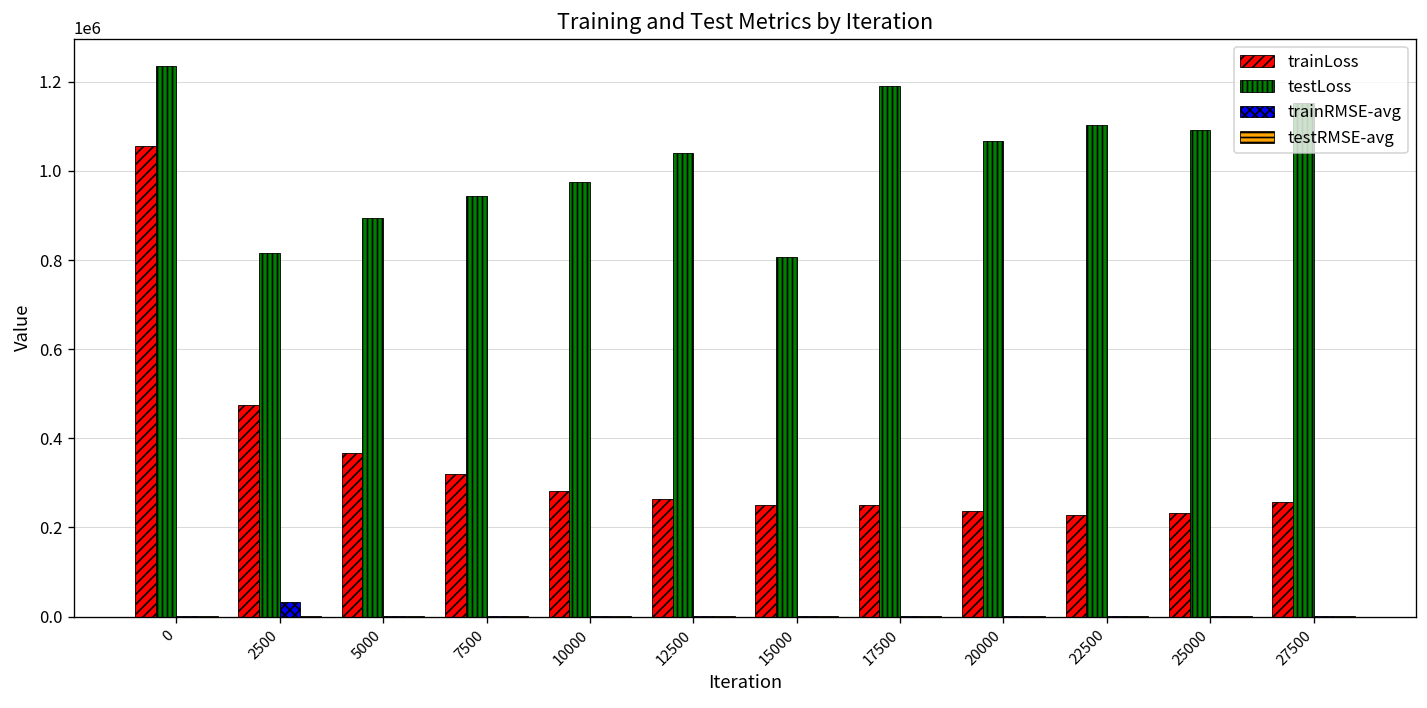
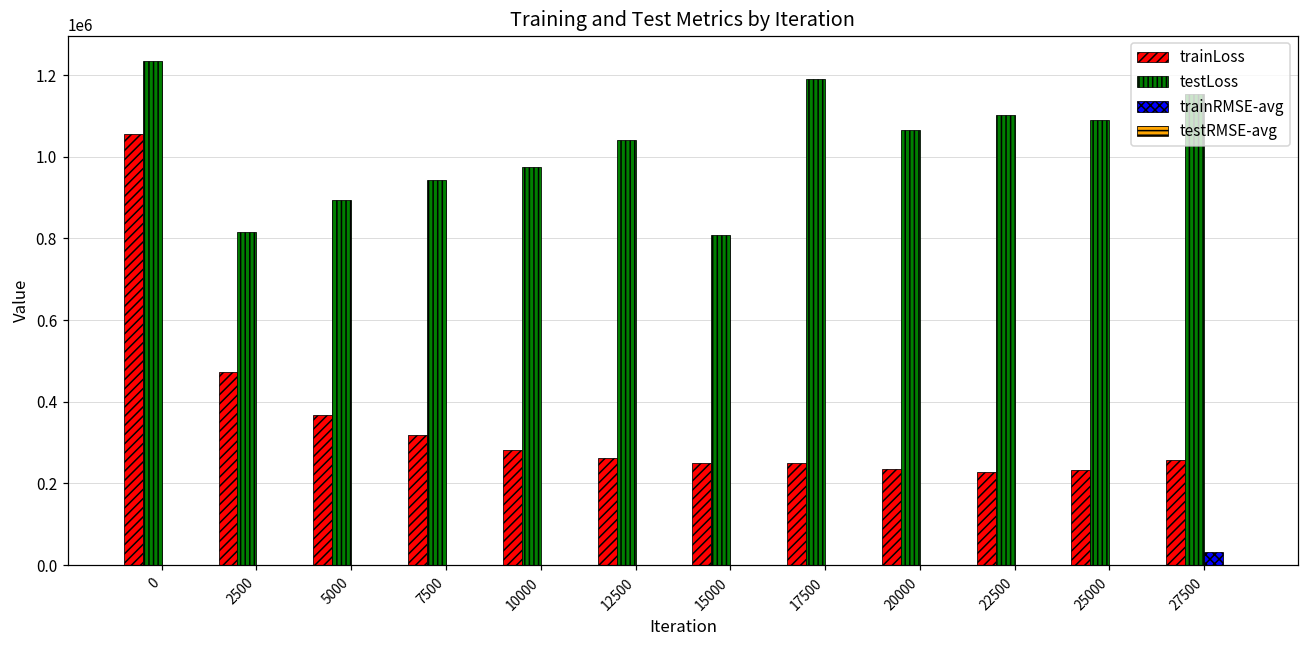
trainRMSE-avg, 2500: 30000 -> 0
trainRMSE-avg, 27500: 0 -> 30000
